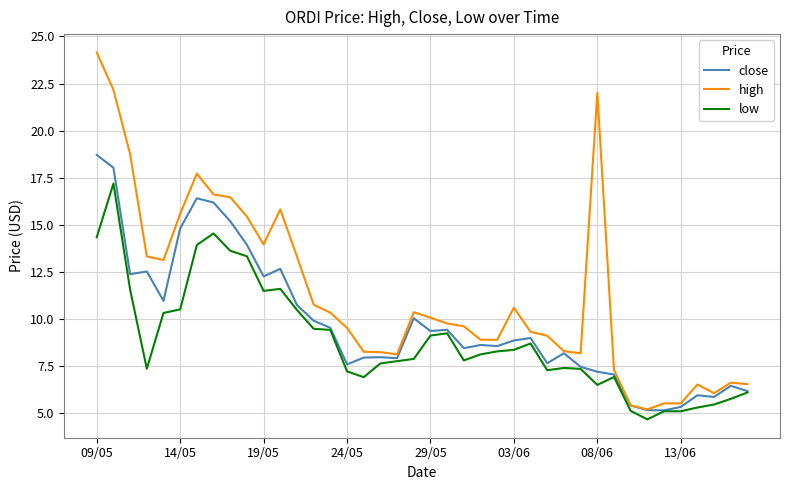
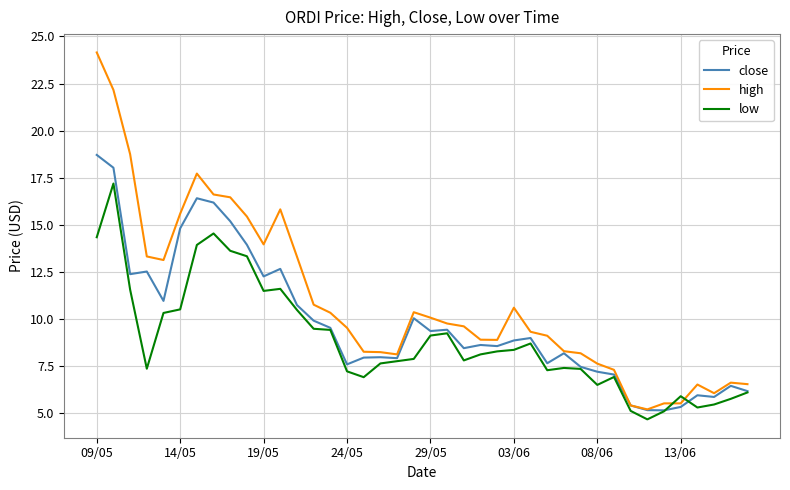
high, 08/06: 22.0 -> 7.6
low, 13/06: 5.1 -> 5.9
